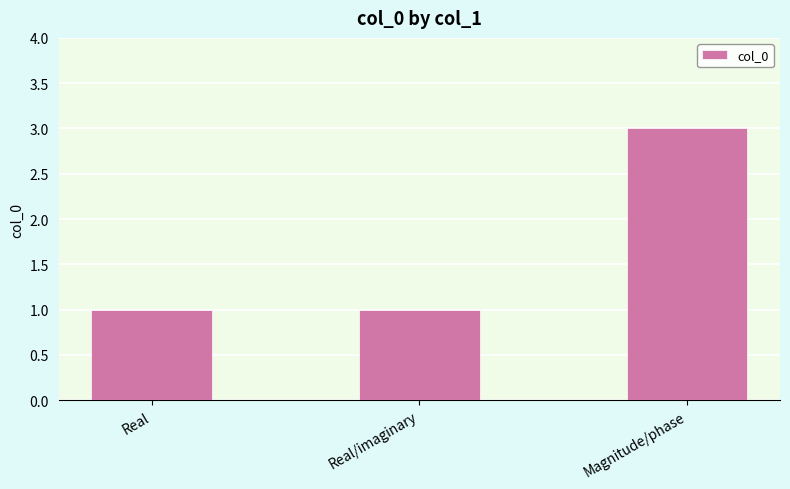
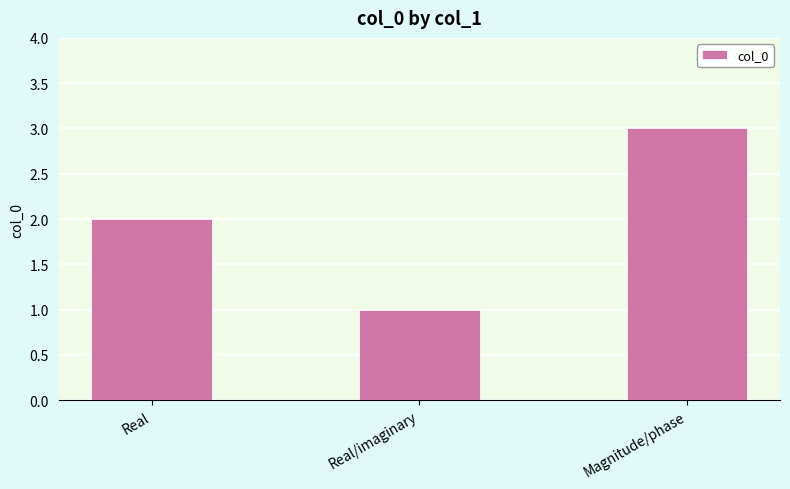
Real: 1 -> 2
